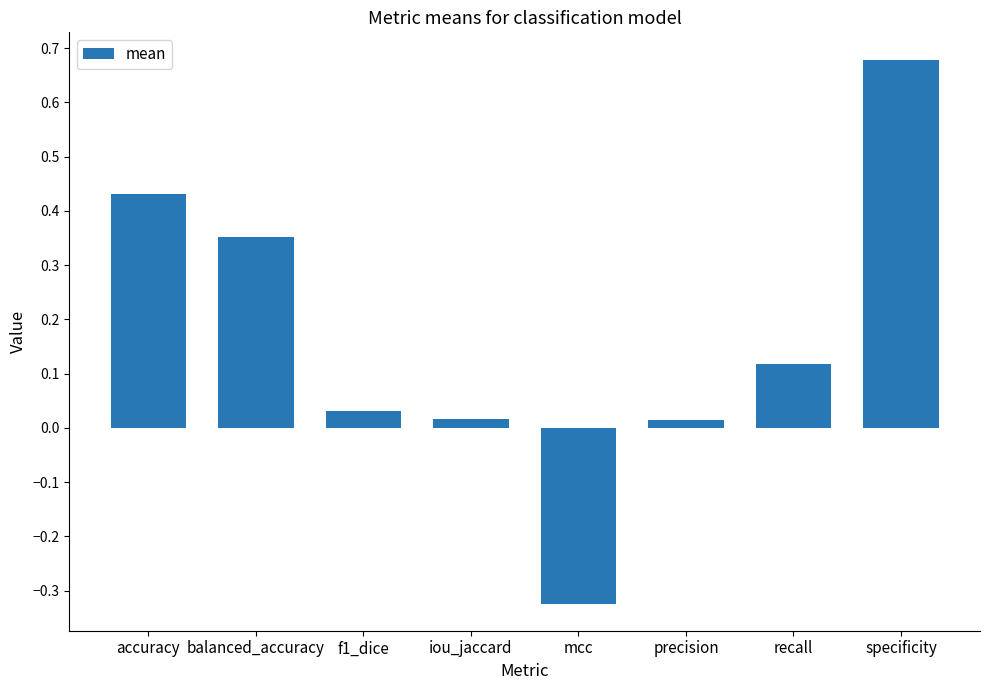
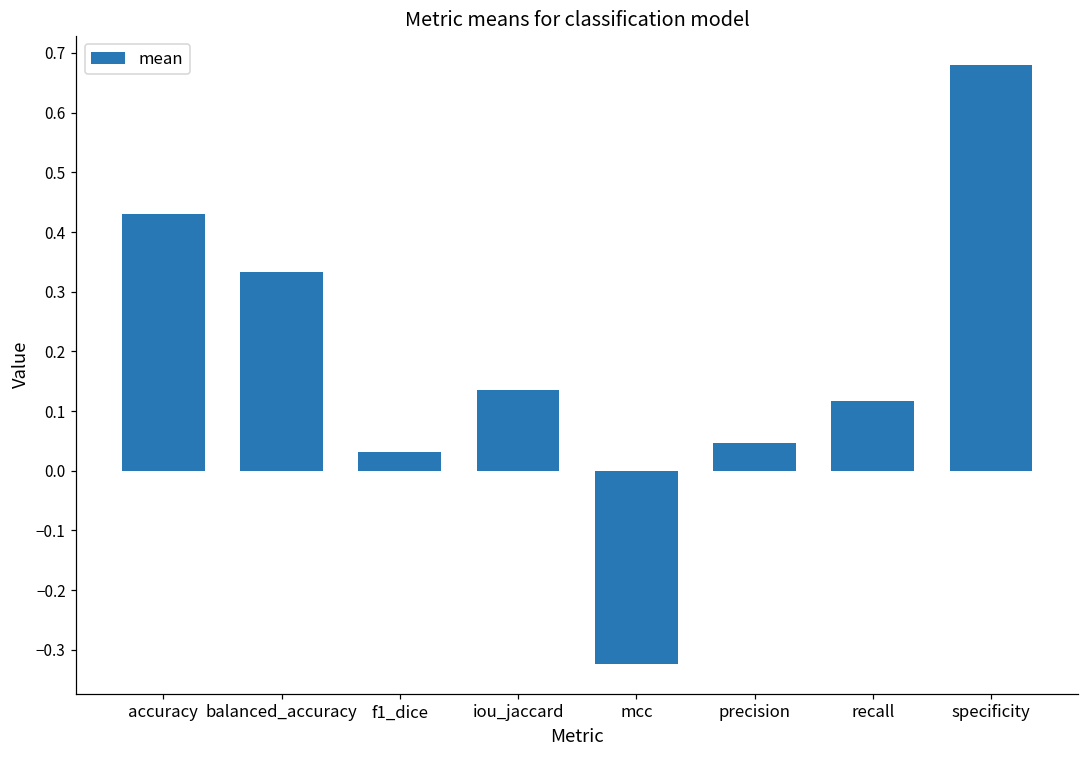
balanced_accuracy: 0.35 -> 0.33
iou_jaccard: 0.02 -> 0.14
precision: 0.01 -> 0.05
